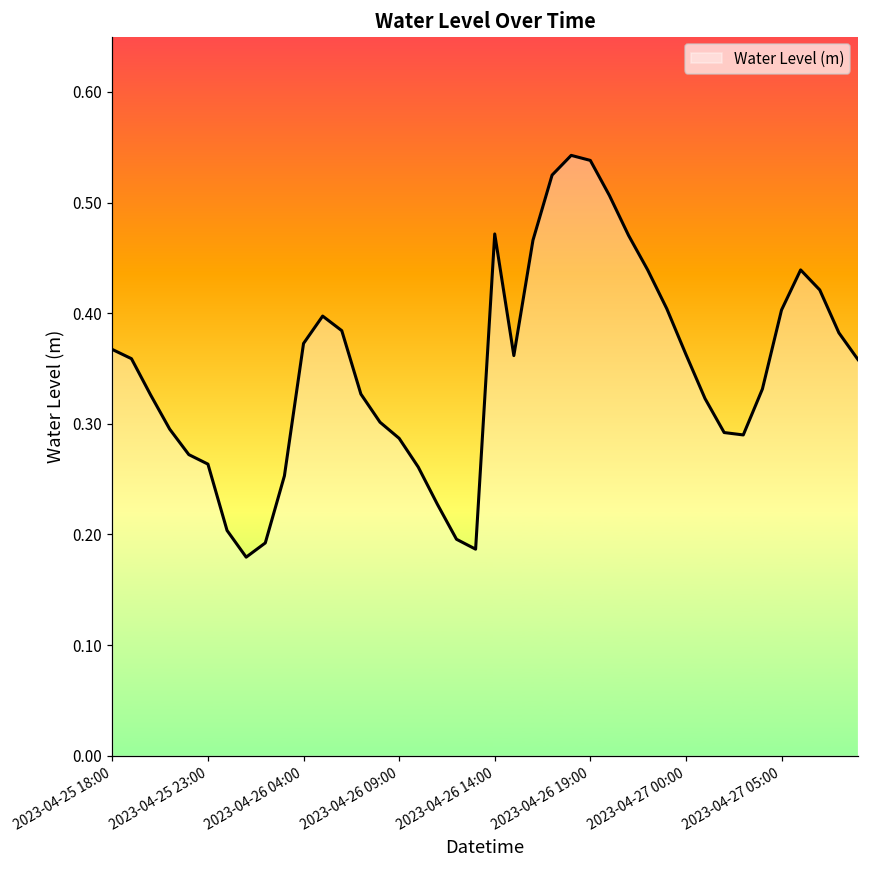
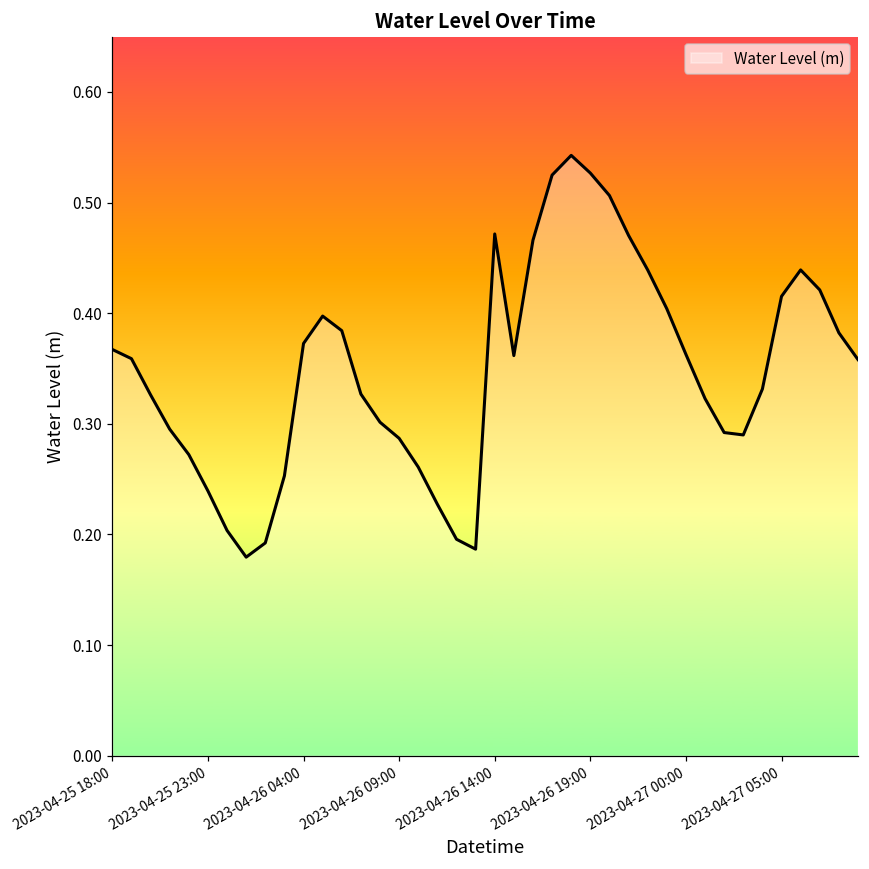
2023-04-25 23:00: 0.264 -> 0.239
2023-04-26 19:00: 0.538 -> 0.527
2023-04-27 05:00: 0.403 -> 0.415
